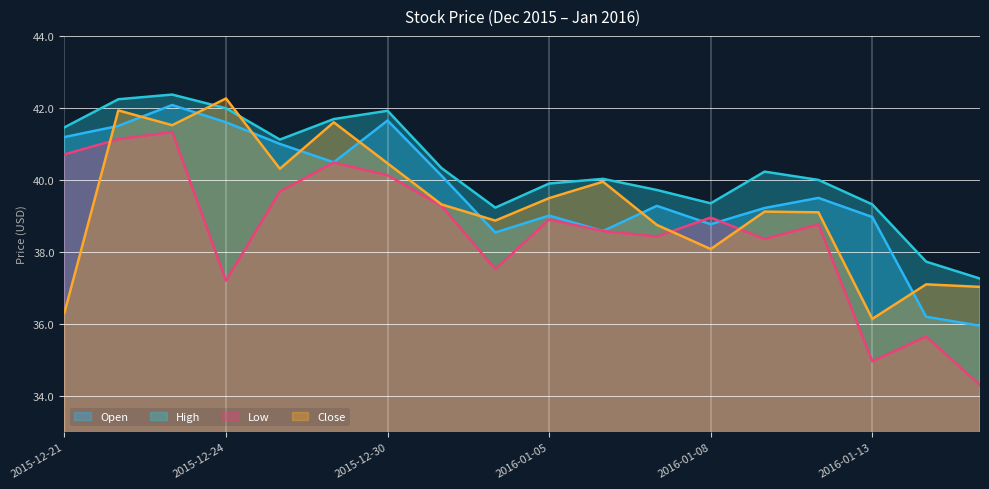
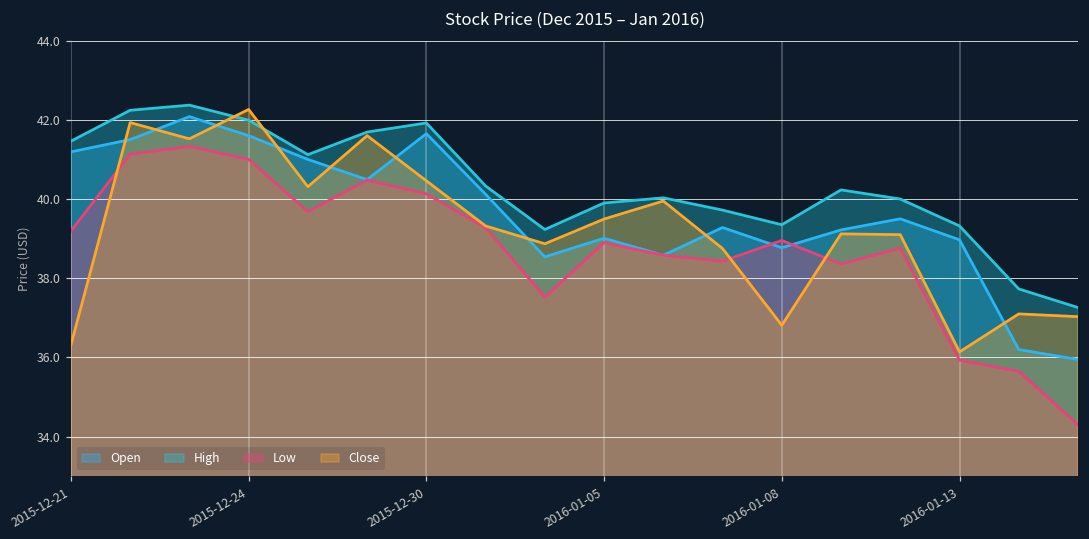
Low, 2015-12-21: 40.7 -> 39.2
Low, 2015-12-24: 37.2 -> 41.0
Close, 2016-01-08: 38.1 -> 36.8
Low, 2016-01-13: 35.0 -> 35.9
